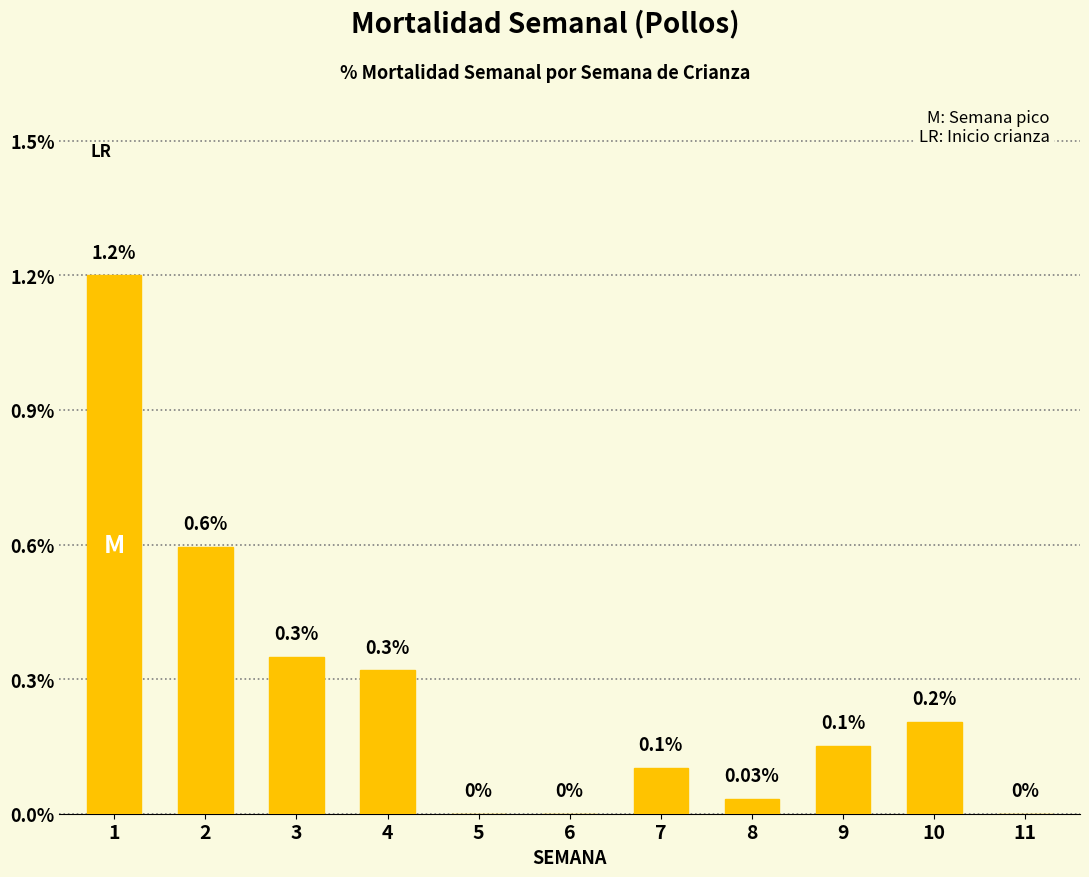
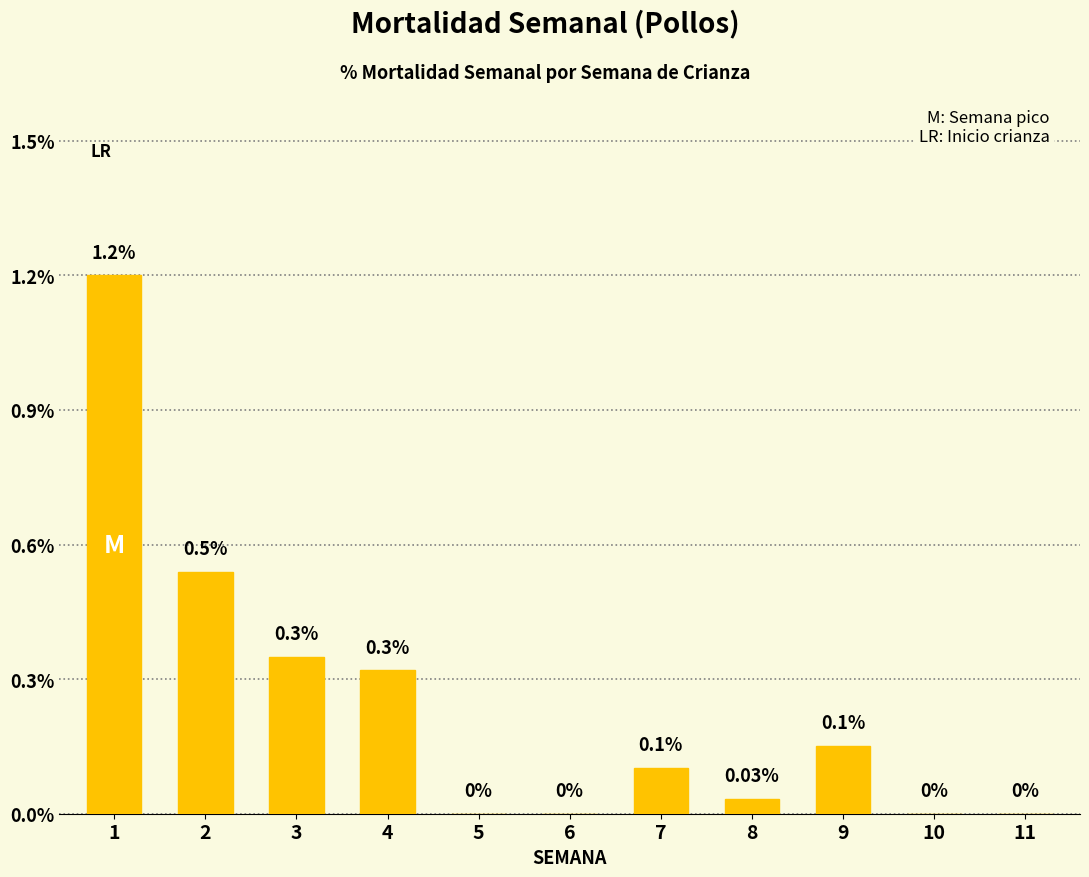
2: 0.6% -> 0.5%
10: 0.2% -> 0%
